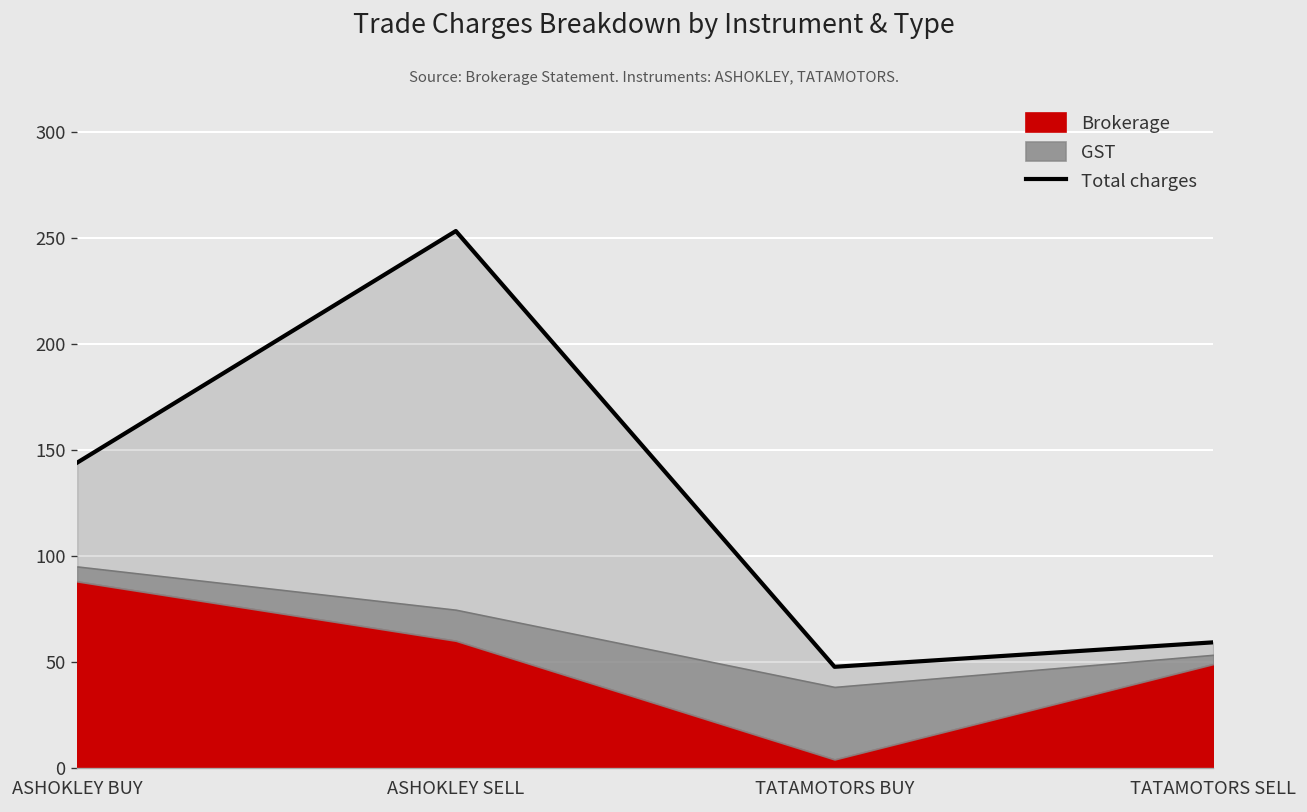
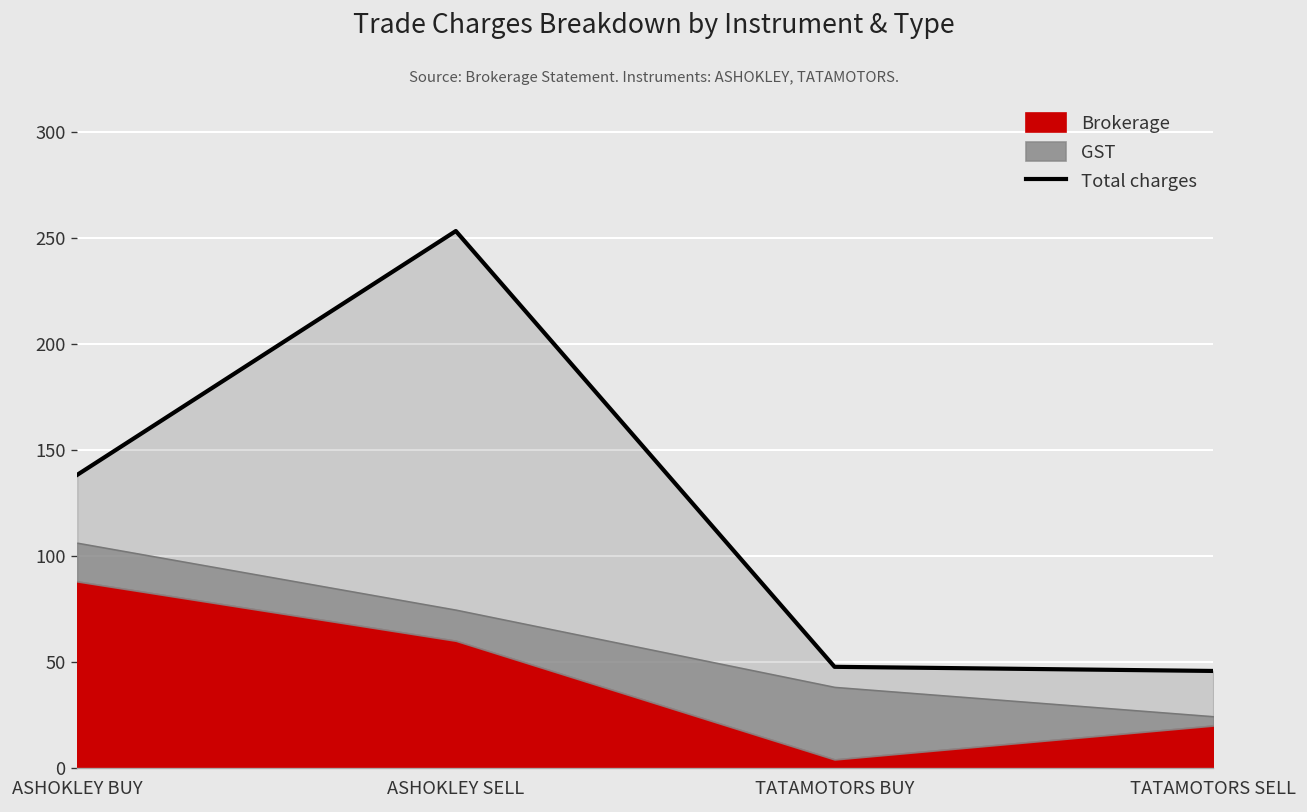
Total charges, ASHOKLEY BUY: 144 -> 138
GST, ASHOKLEY BUY: 7 -> 18
Total charges, TATAMOTORS SELL: 59 -> 46
Brokerage, TATAMOTORS SELL: 49 -> 20
